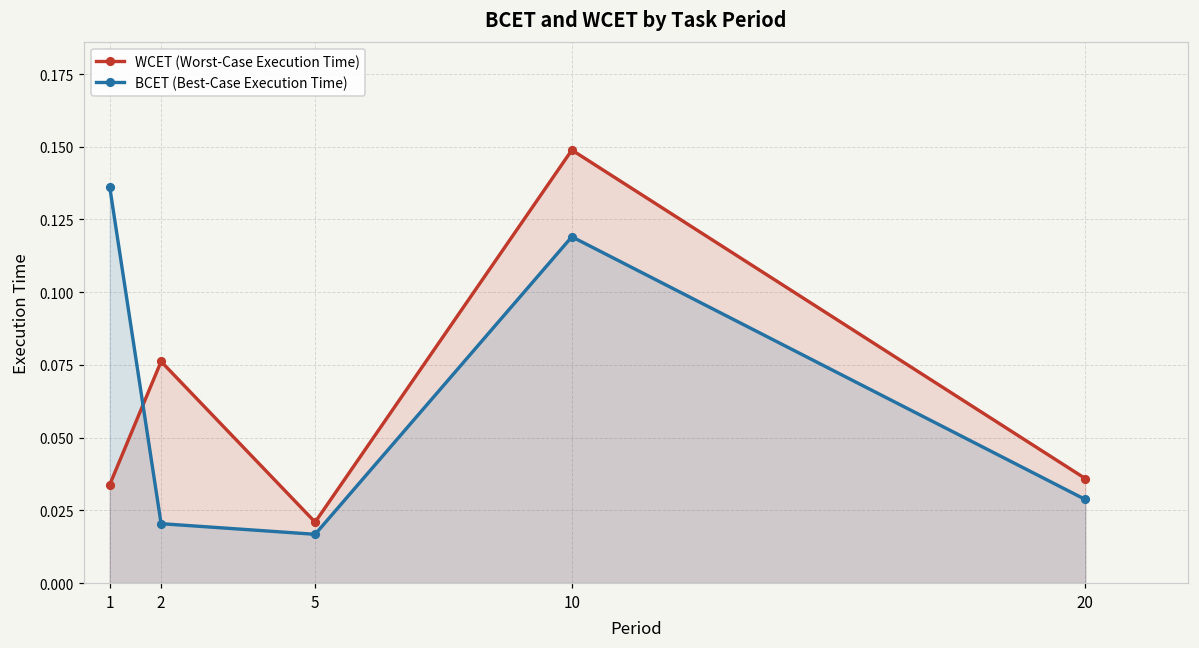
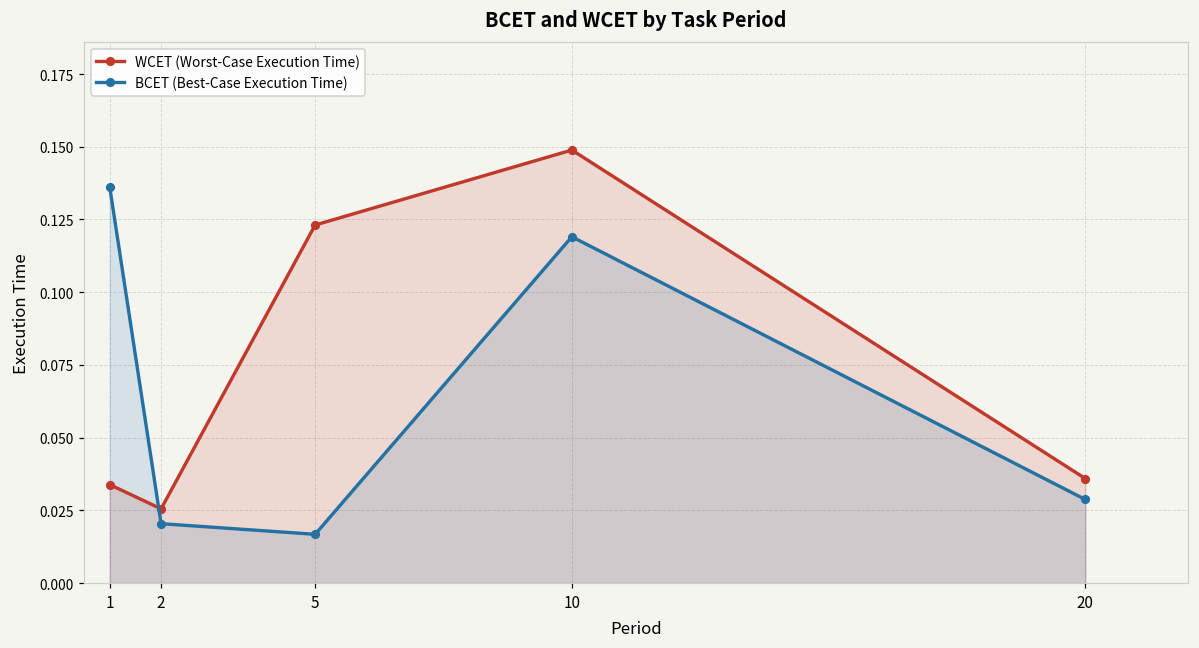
WCET (Worst-Case Execution Time), 2: 0.076 -> 0.026
WCET (Worst-Case Execution Time), 5: 0.021 -> 0.123
